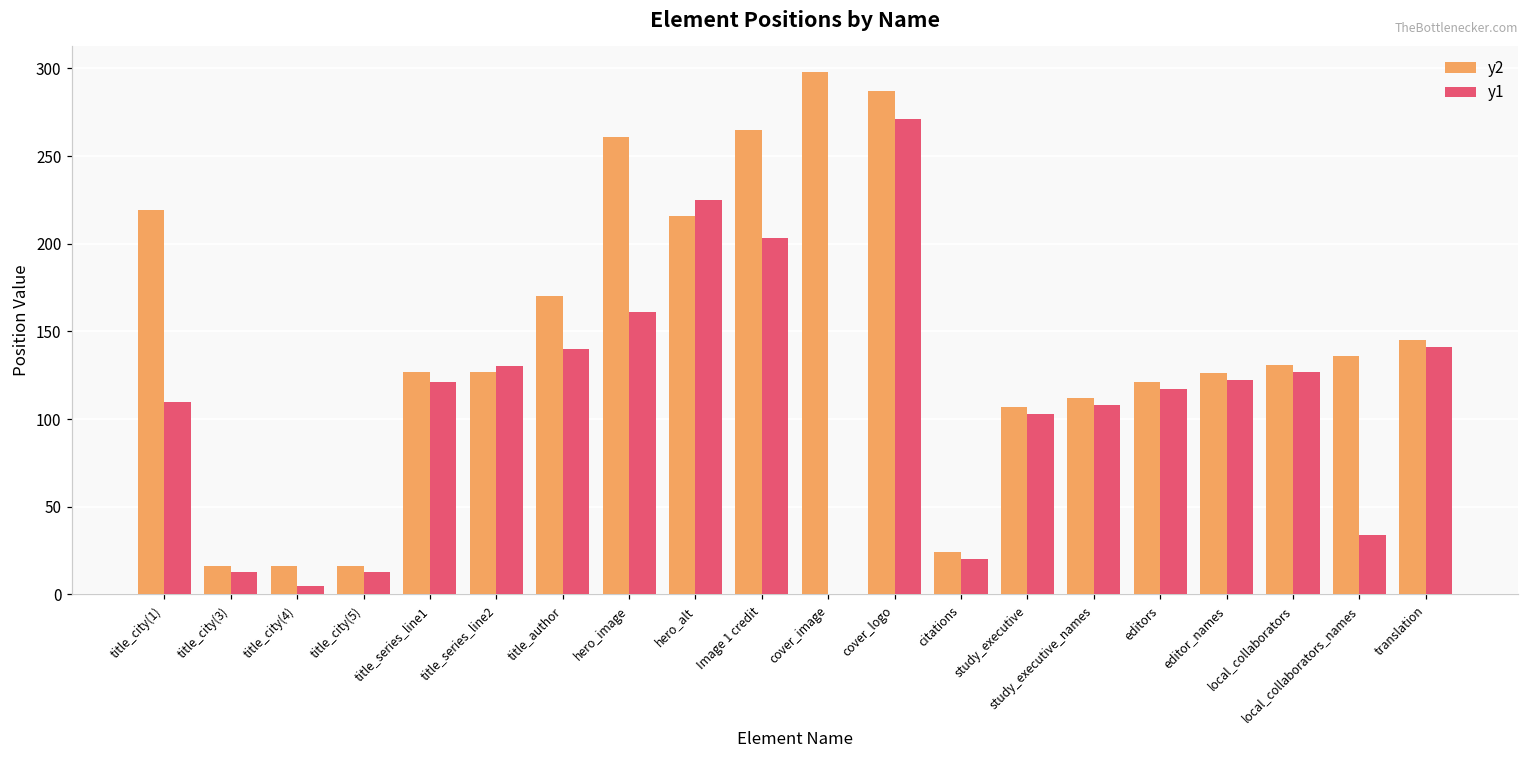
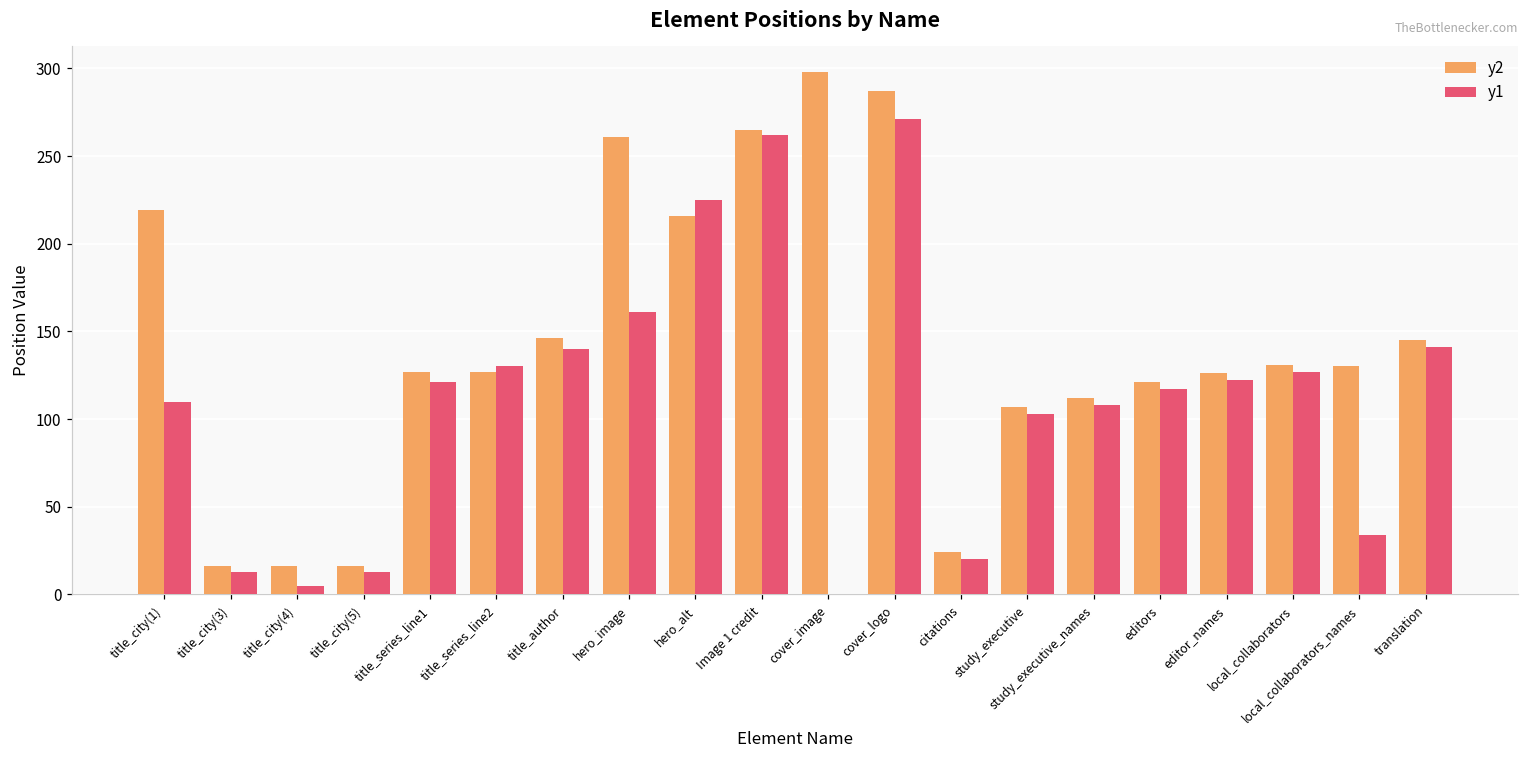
y2, title_author: 170 -> 146
y1, Image 1 credit: 203 -> 262
y2, local_collaborators_names: 136 -> 130
